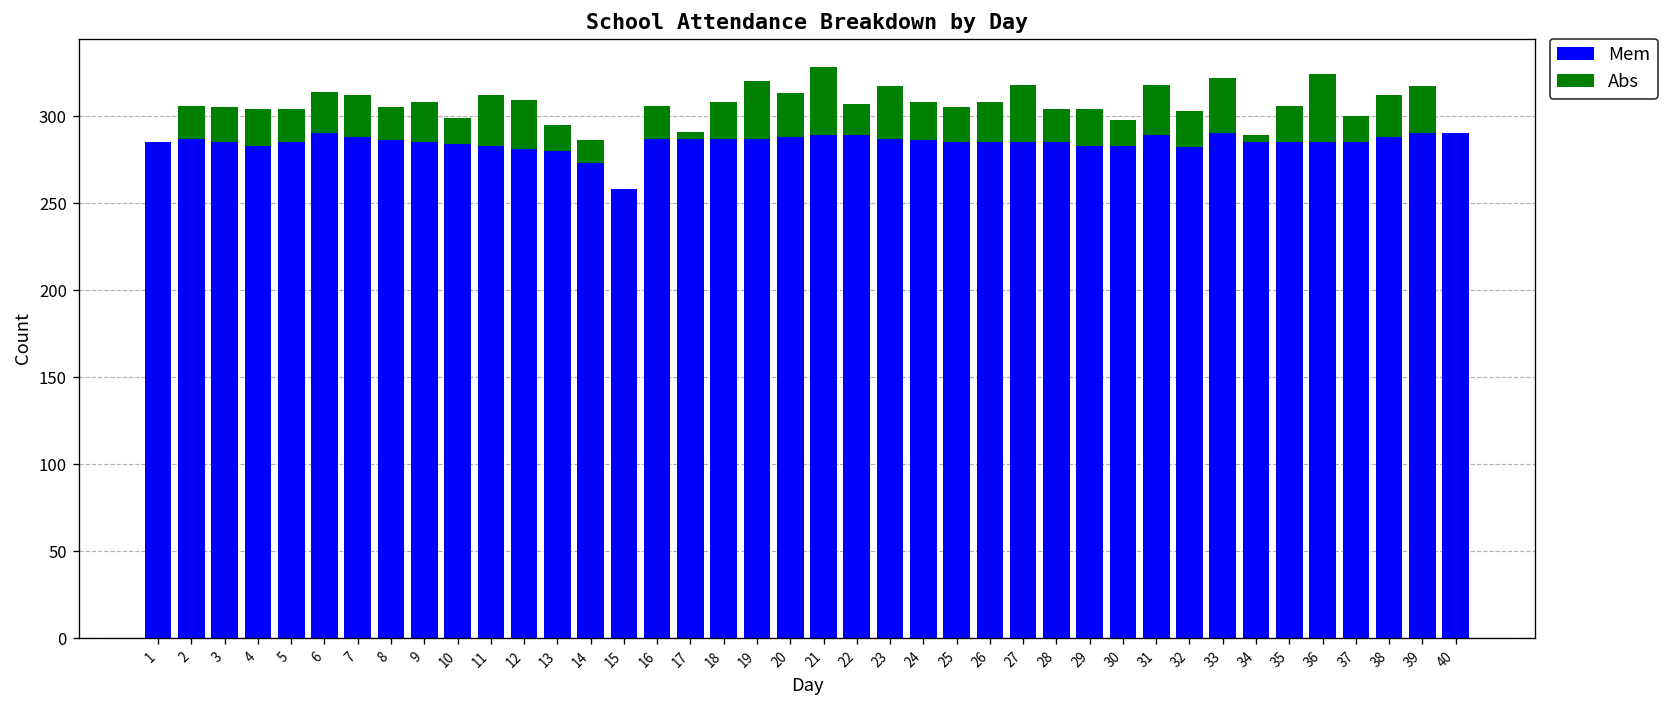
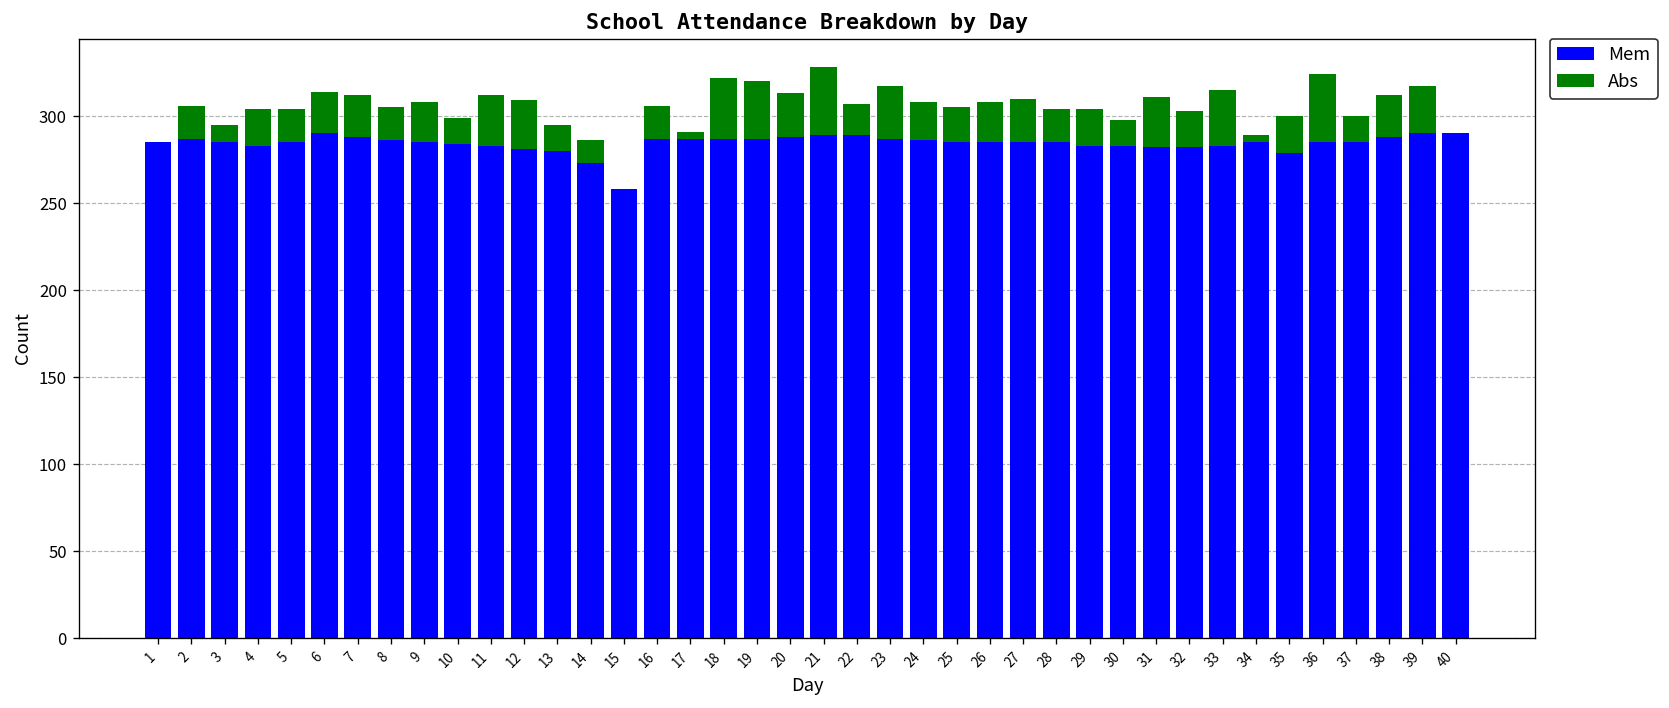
Abs, 3: 20 -> 10
Abs, 18: 21 -> 35
Abs, 27: 33 -> 25
Mem, 31: 289 -> 282
Mem, 33: 290 -> 283
Mem, 35: 285 -> 279
